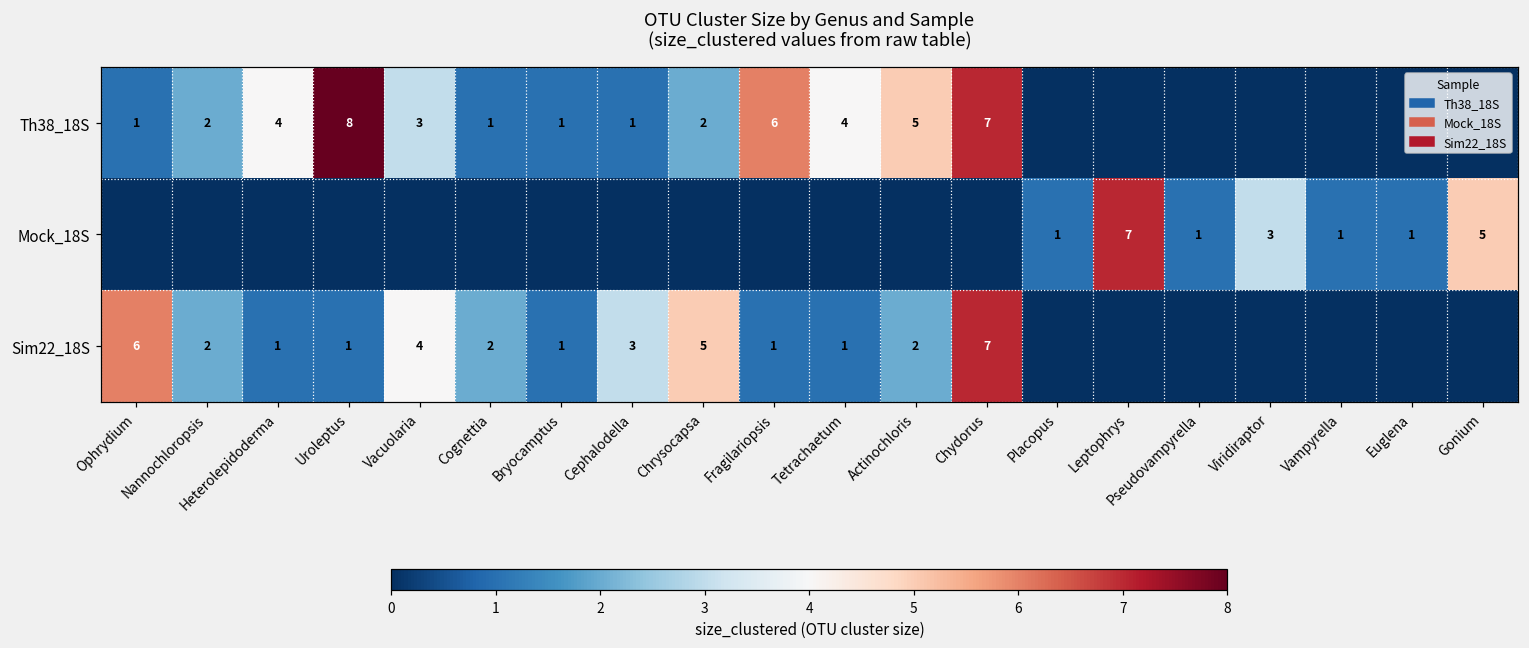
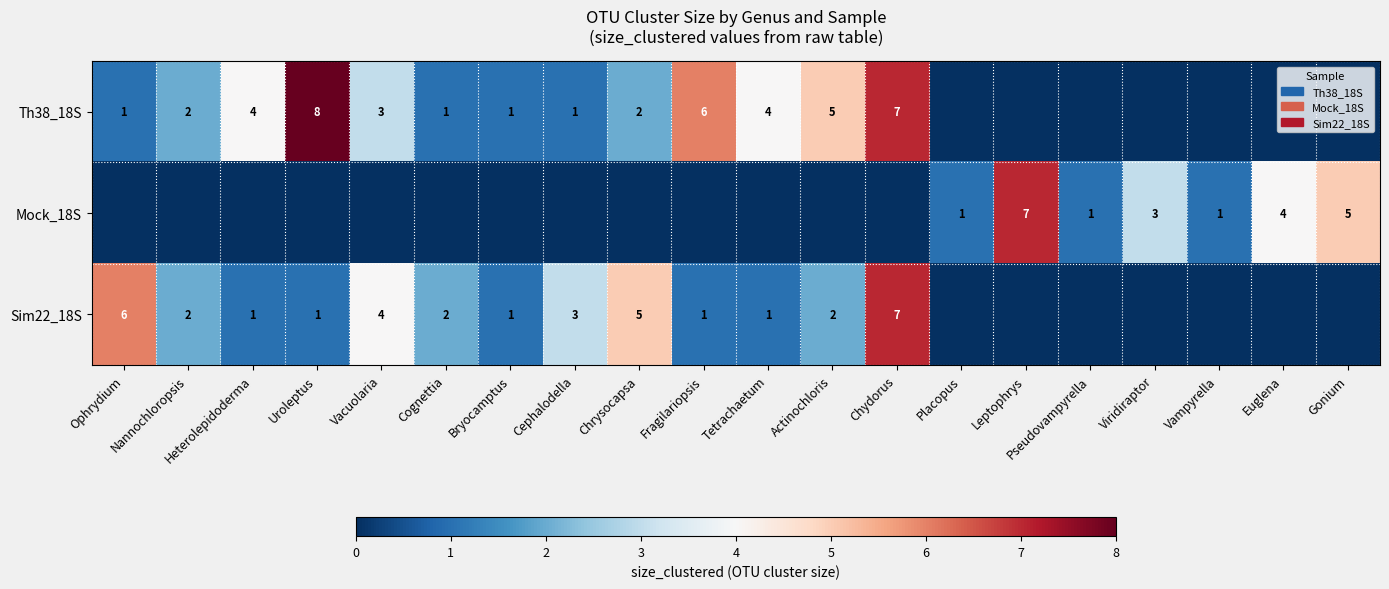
Mock_18S, Euglena: 1 -> 4
